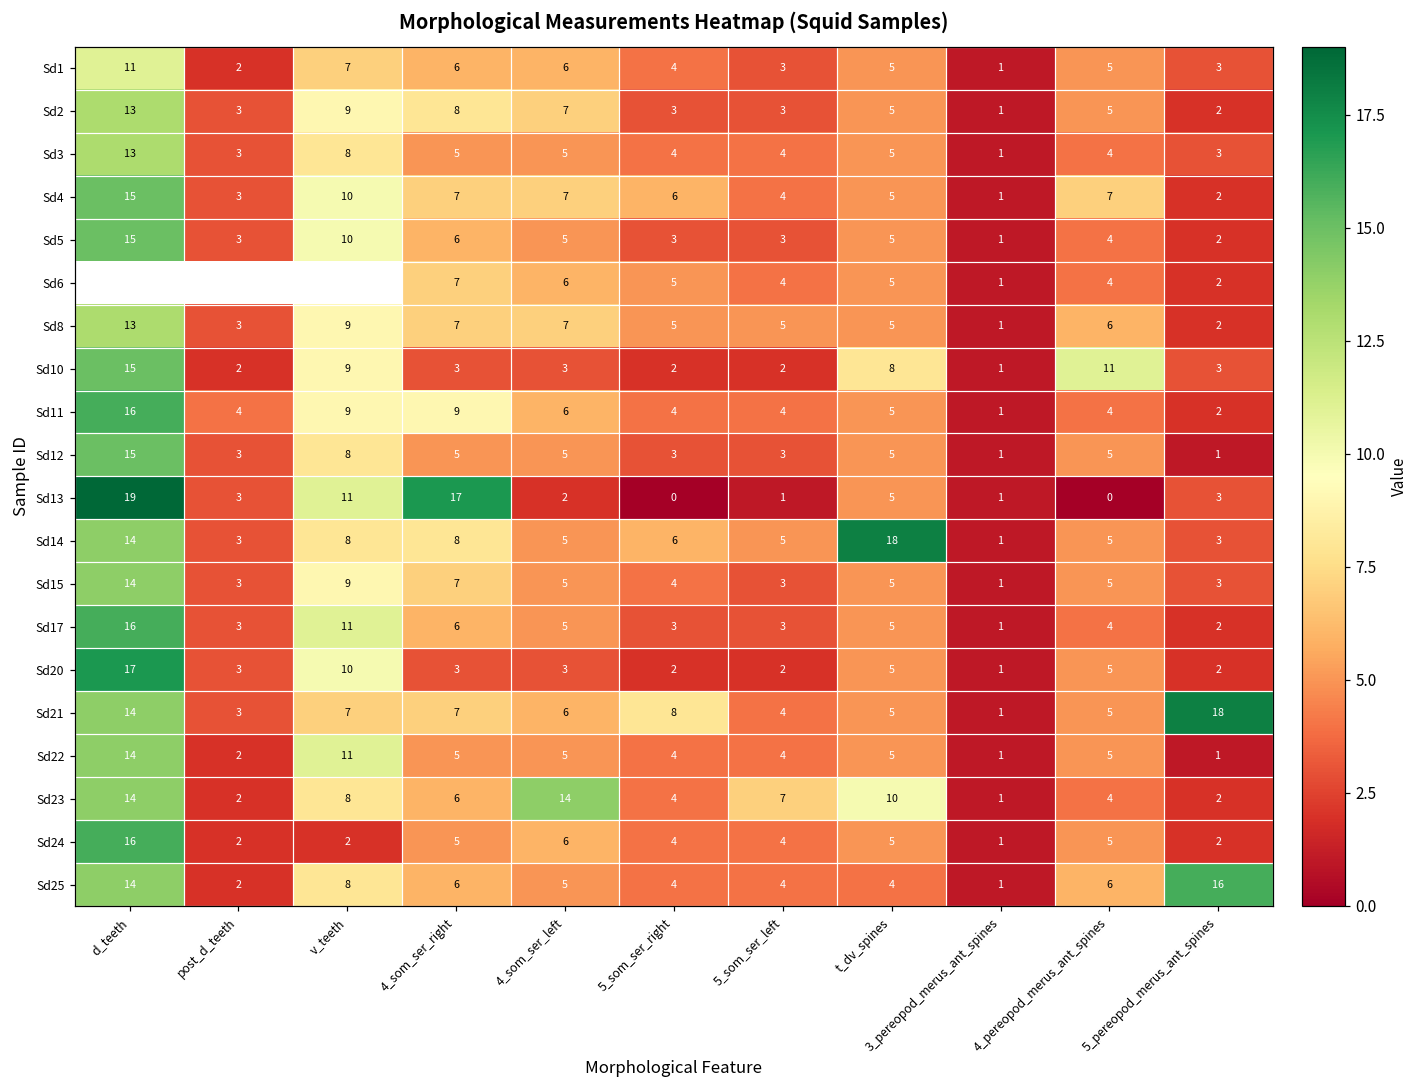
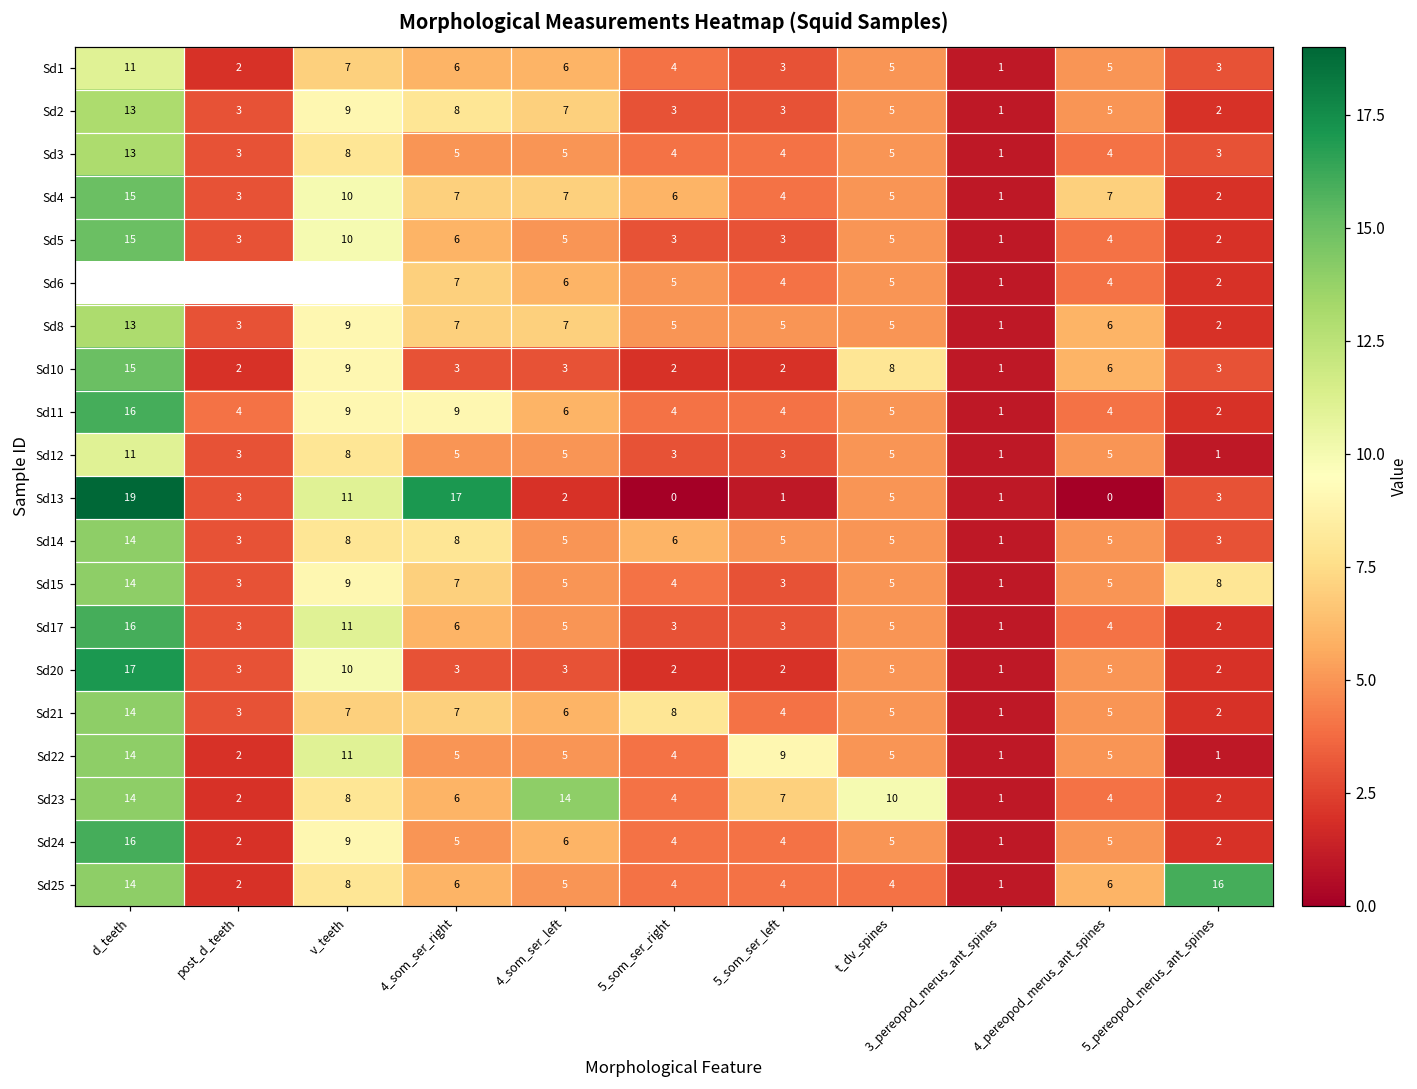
Sd10, 4_pereopod_merus_ant_spines: 11 -> 6
Sd12, d_teeth: 15 -> 11
Sd14, t_dv_spines: 18 -> 5
Sd15, 5_pereopod_merus_ant_spines: 3 -> 8
Sd21, 5_pereopod_merus_ant_spines: 18 -> 2
Sd22, 5_som_ser_left: 4 -> 9
Sd24, v_teeth: 2 -> 9
